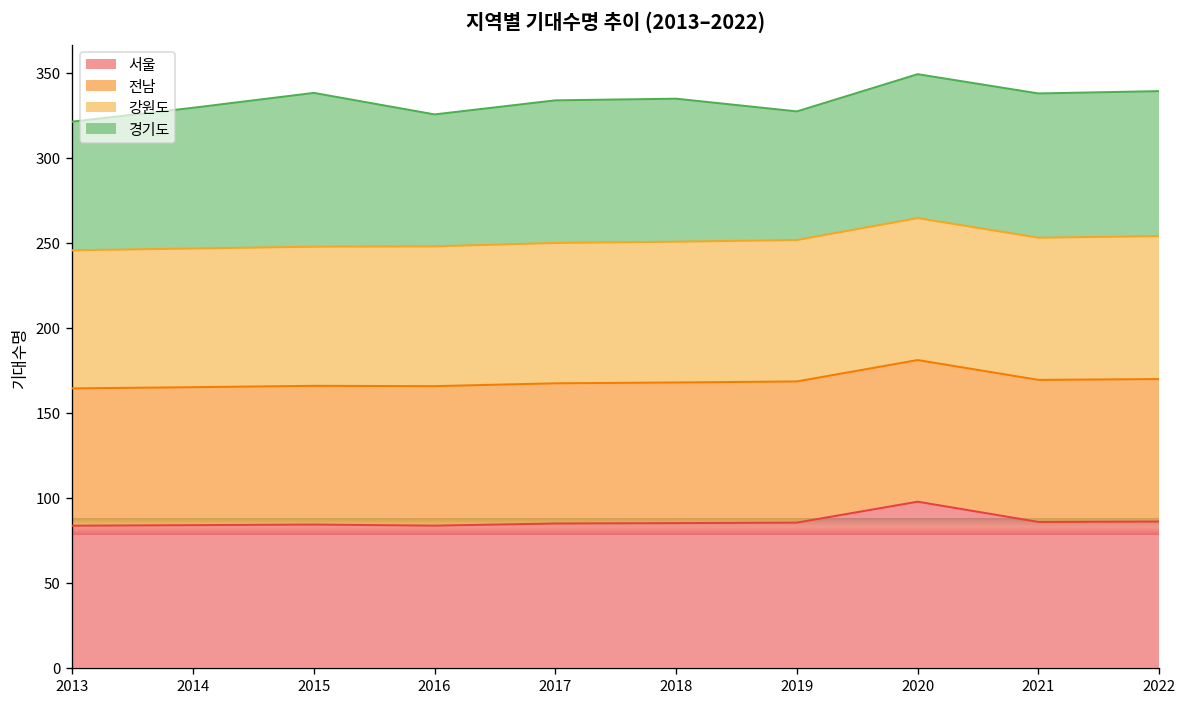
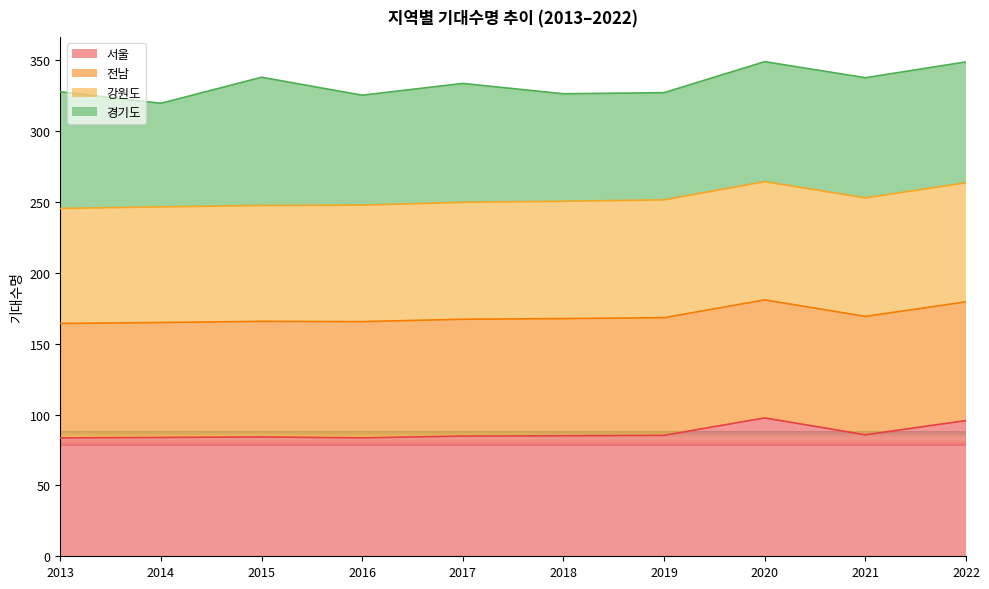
경기도, 2013: 76 -> 82
경기도, 2014: 83 -> 73
경기도, 2018: 84 -> 76
서울, 2022: 86 -> 96
